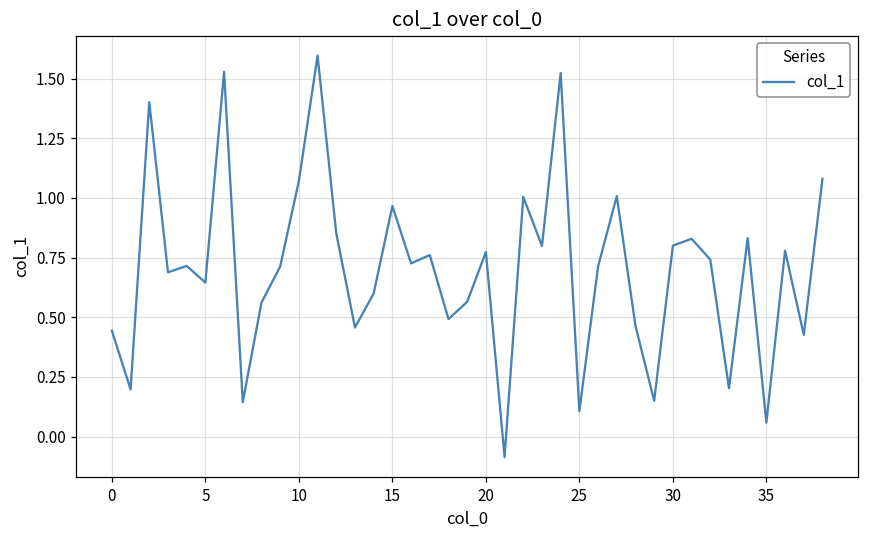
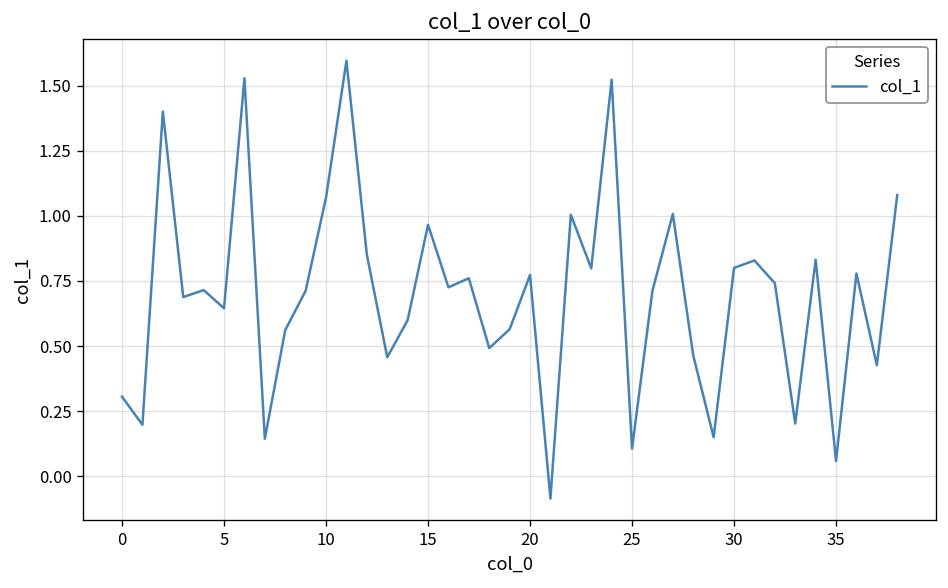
0: 0.44 -> 0.31
